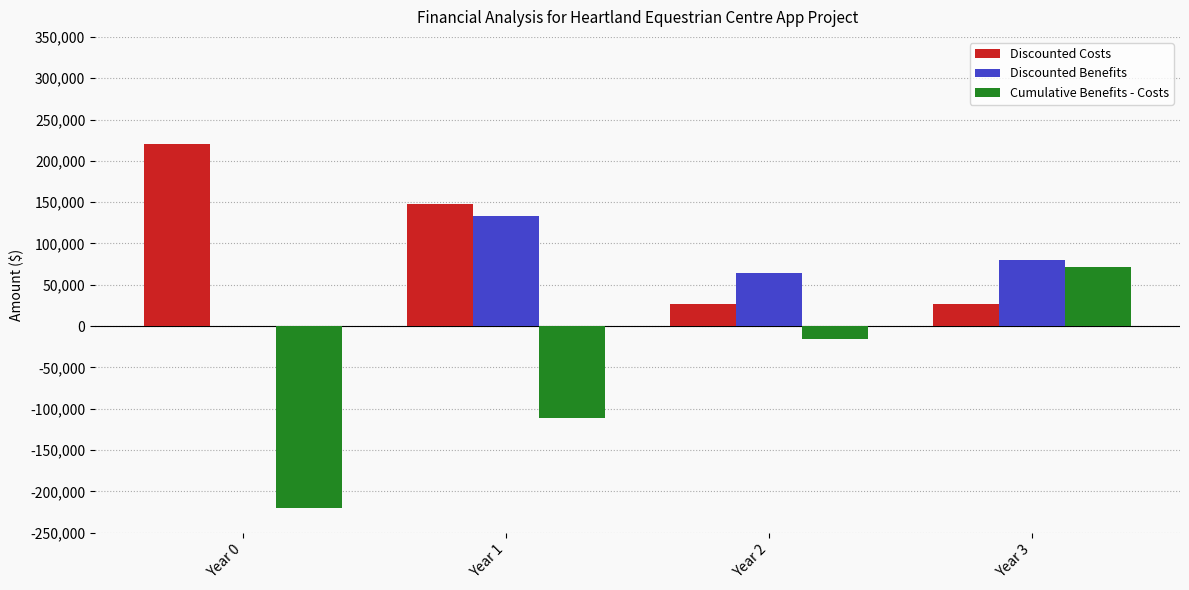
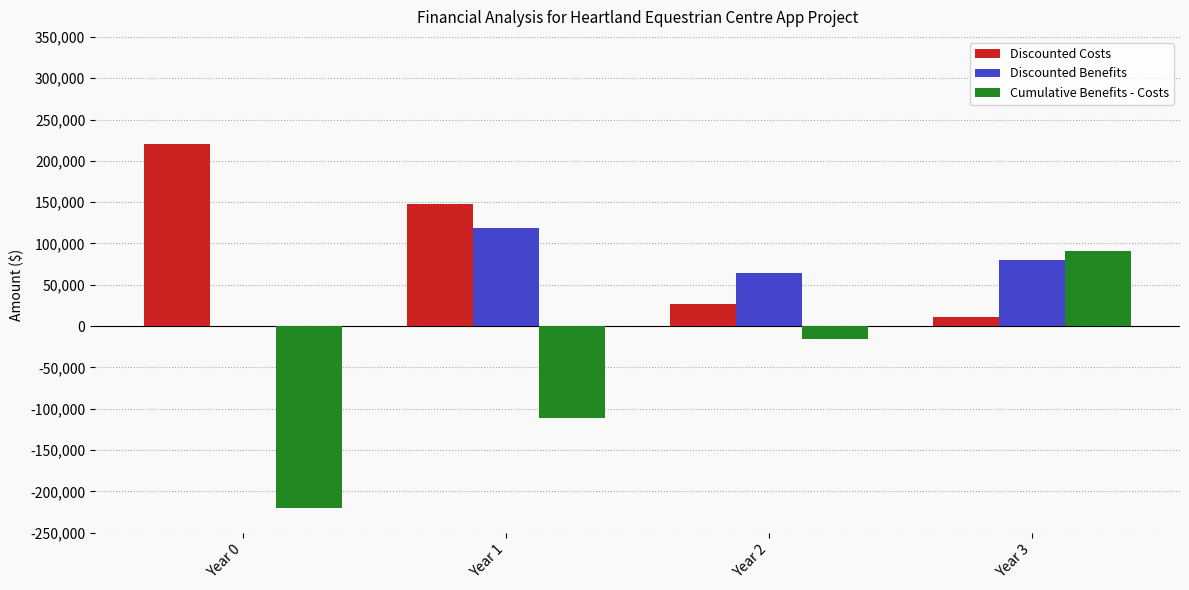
Discounted Benefits, Year 1: 130,000 -> 120,000
Discounted Costs, Year 3: 30,000 -> 10,000
Cumulative Benefits - Costs, Year 3: 70,000 -> 90,000
